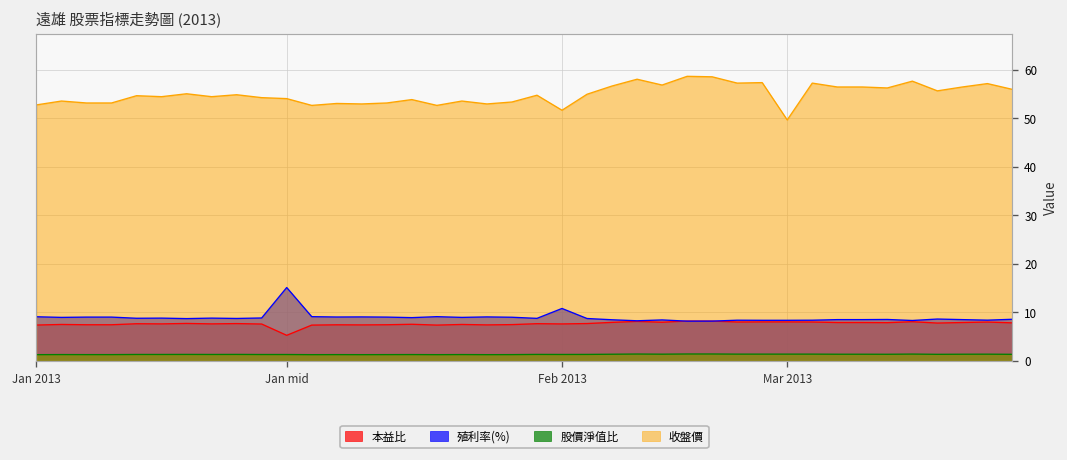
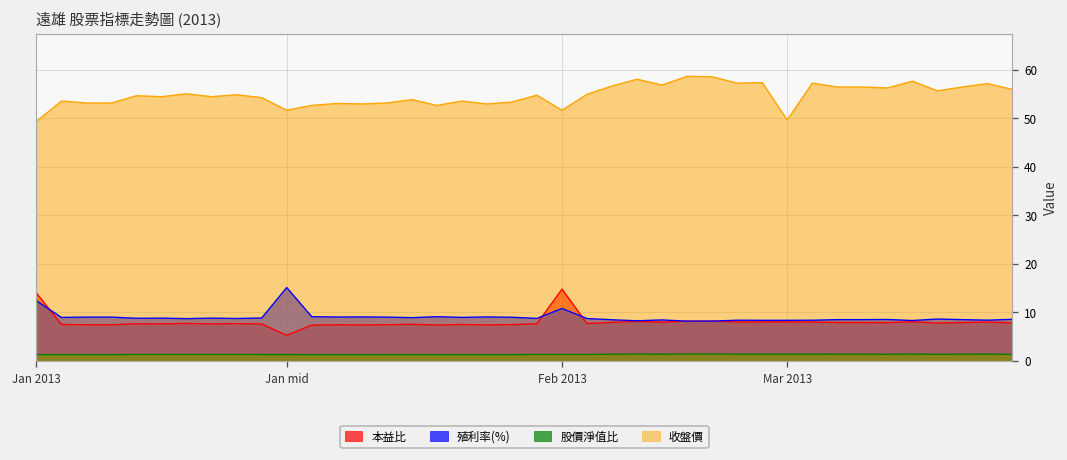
本益比, Jan 2013: 7 -> 14
殖利率(%), Jan 2013: 9 -> 12
收盤價, Jan 2013: 53 -> 49
收盤價, Jan mid: 54 -> 52
本益比, Feb 2013: 8 -> 15
